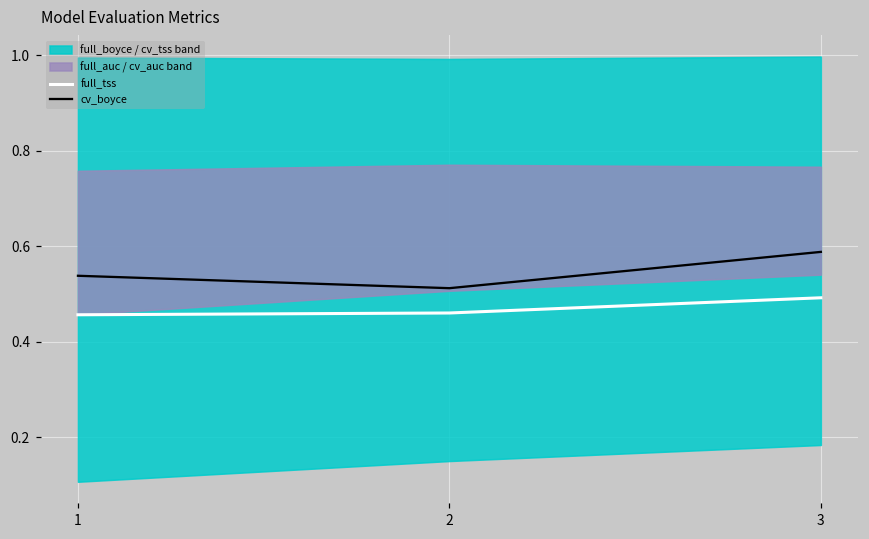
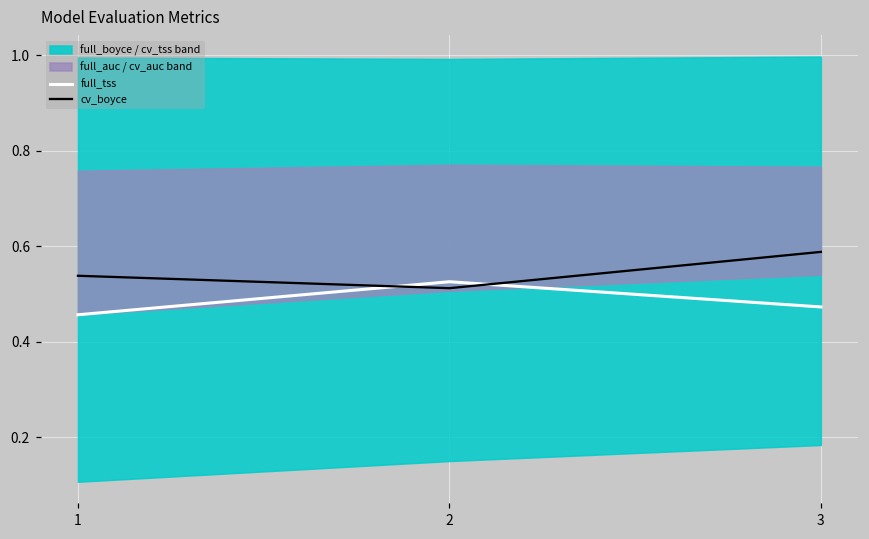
full_tss, 2: 0.46 -> 0.53
full_tss, 3: 0.49 -> 0.47
